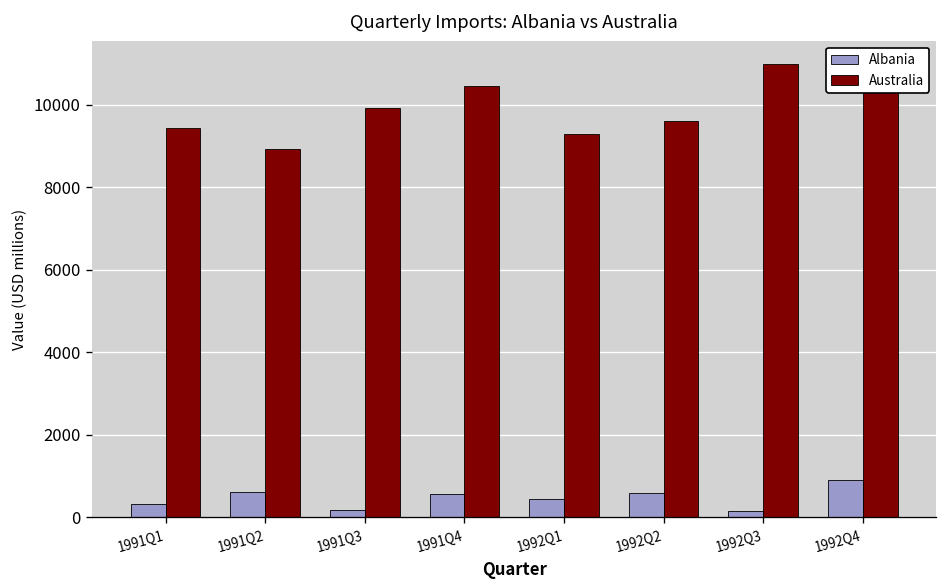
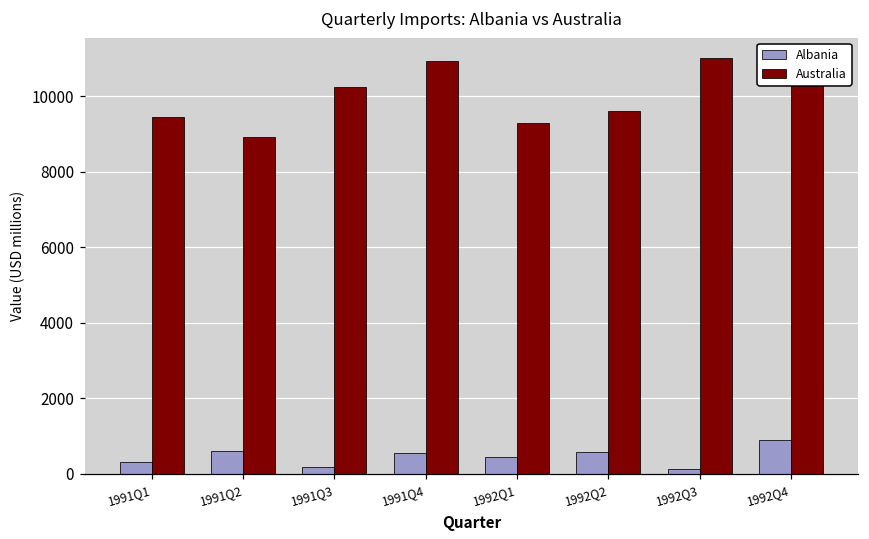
Australia, 1991Q3: 9900 -> 10200
Australia, 1991Q4: 10500 -> 10900
